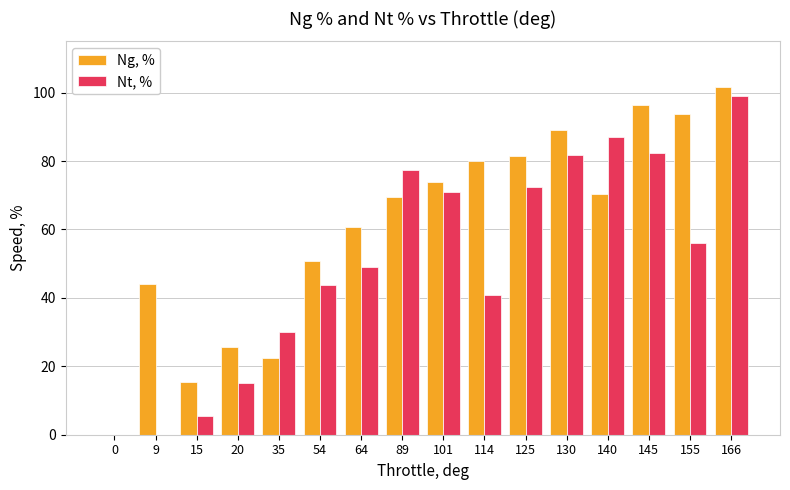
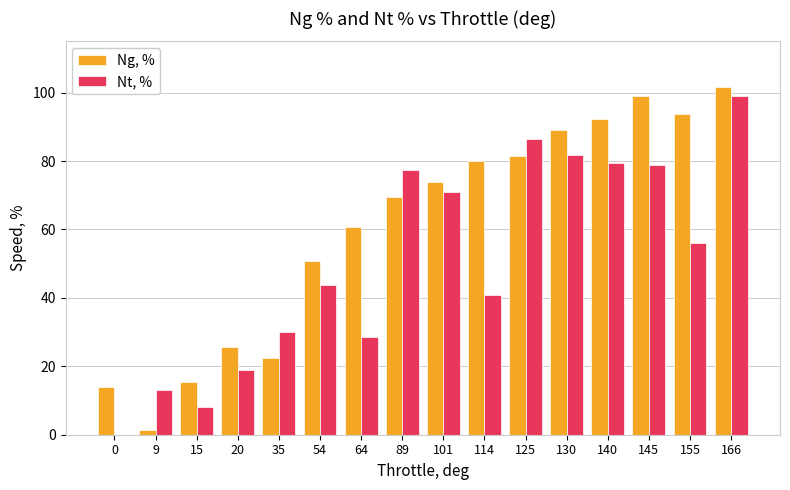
Ng, %, 0: 0 -> 14
Ng, %, 9: 44 -> 1
Nt, %, 9: 0 -> 13
Nt, %, 15: 6 -> 8
Nt, %, 20: 15 -> 19
Nt, %, 64: 49 -> 29
Nt, %, 125: 72 -> 86
Ng, %, 140: 71 -> 92
Nt, %, 140: 87 -> 79
Ng, %, 145: 96 -> 99
Nt, %, 145: 82 -> 79
